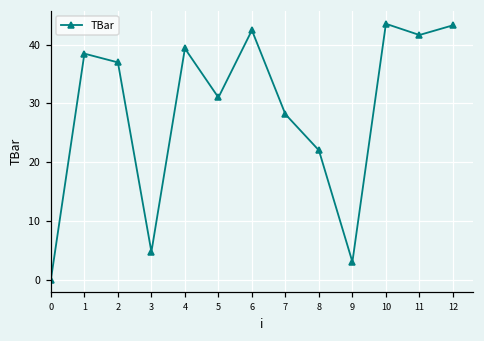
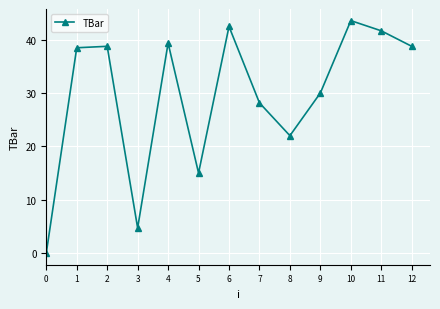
2: 37 -> 39
5: 31 -> 15
9: 3 -> 30
12: 43 -> 39
